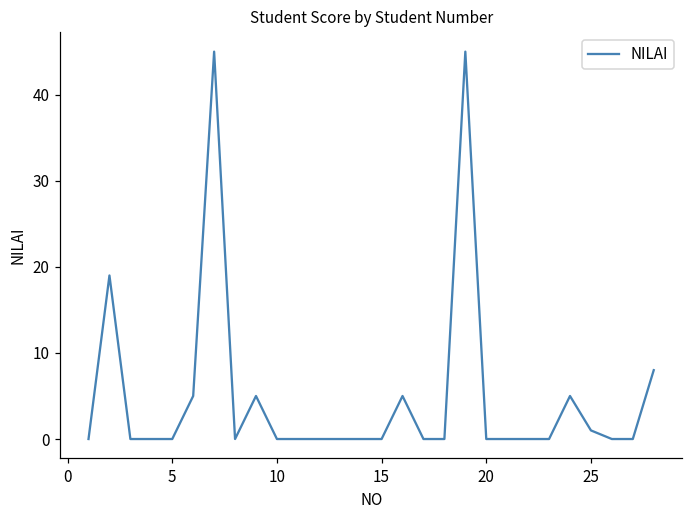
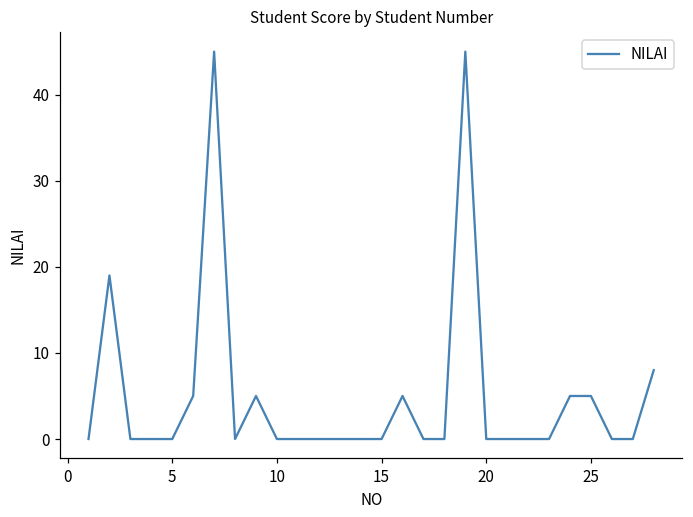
25: 1 -> 5
